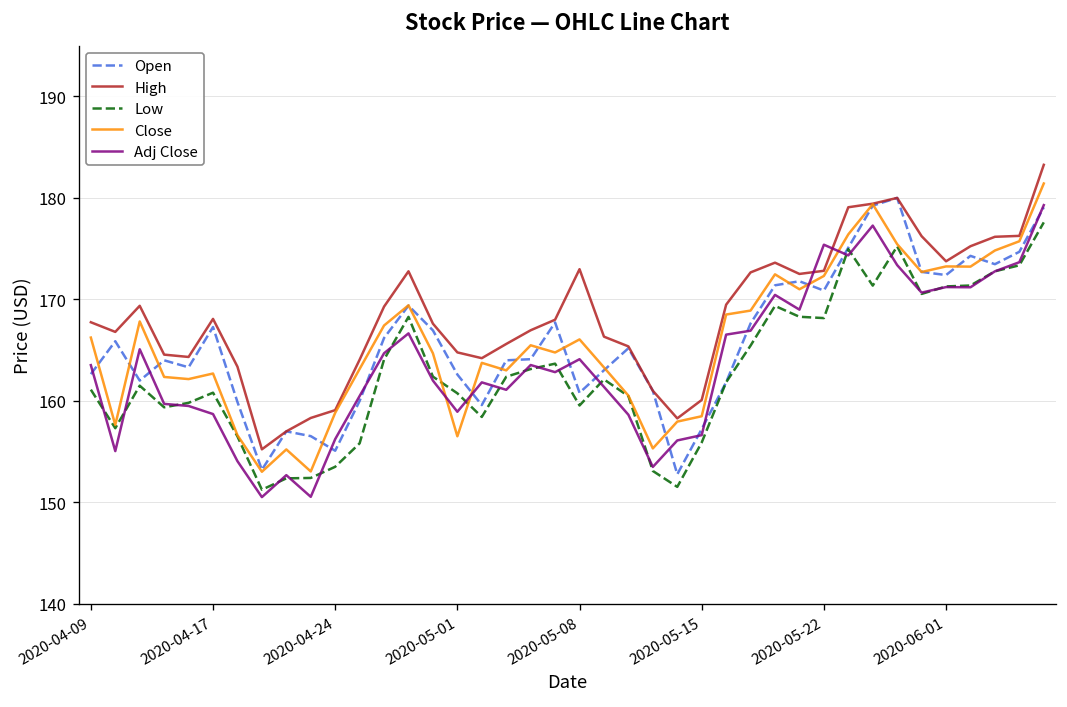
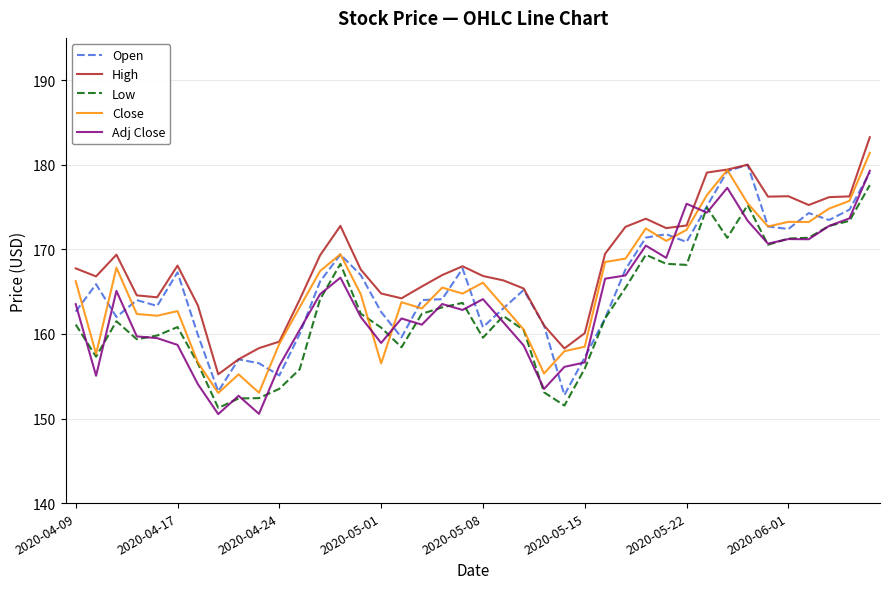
High, 2020-05-08: 173 -> 167
High, 2020-06-01: 174 -> 176
